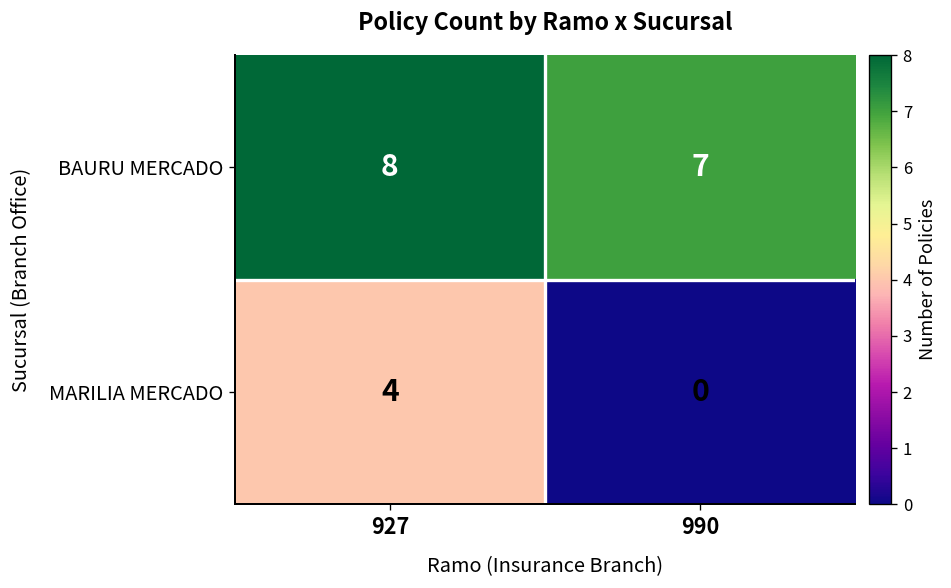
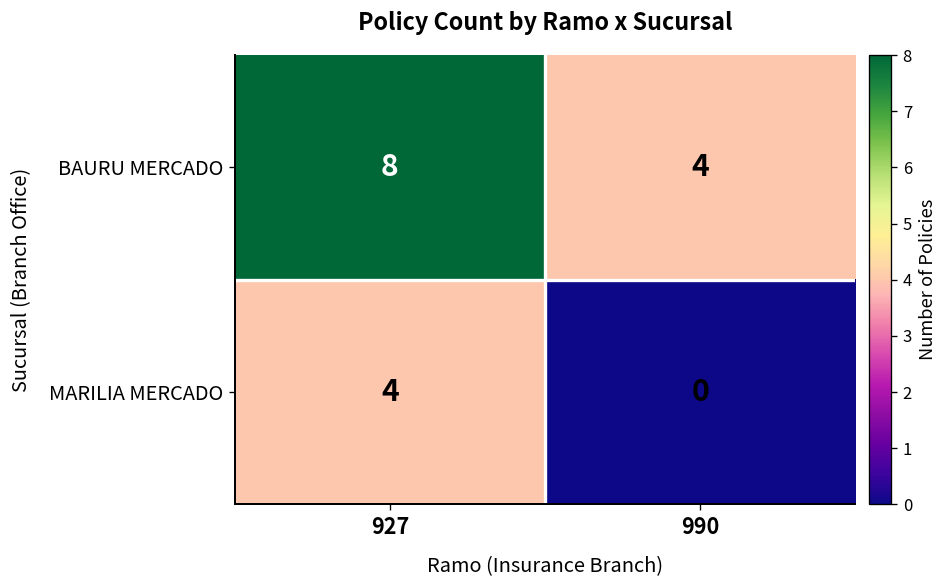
BAURU MERCADO, 990: 7 -> 4
